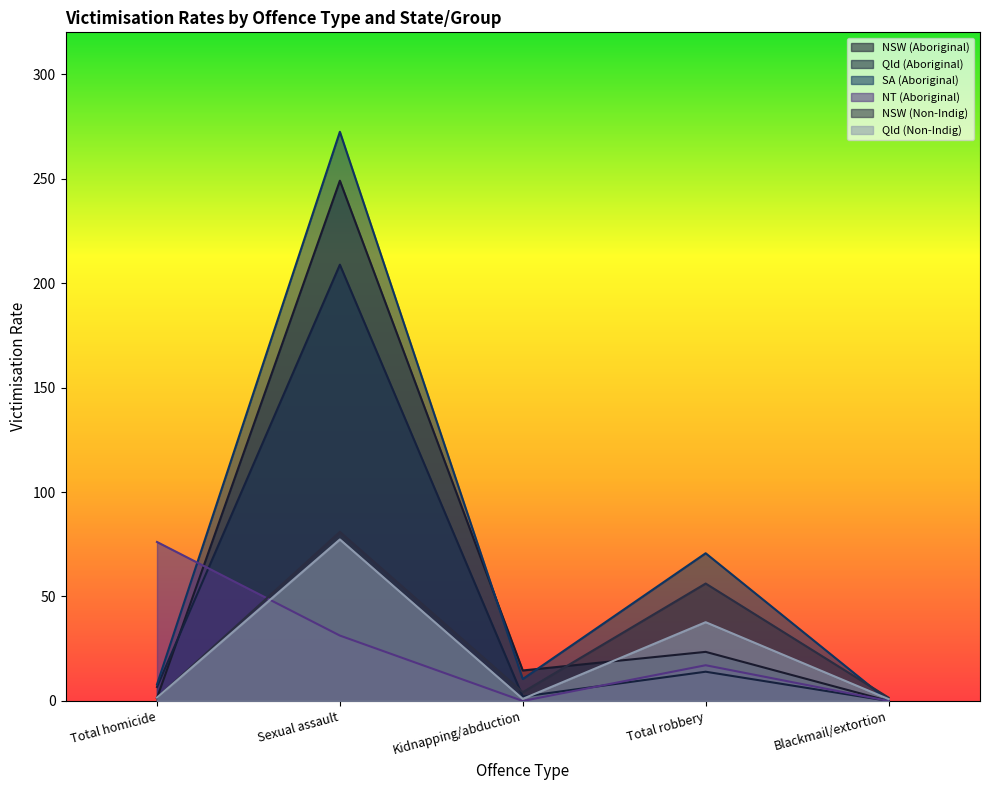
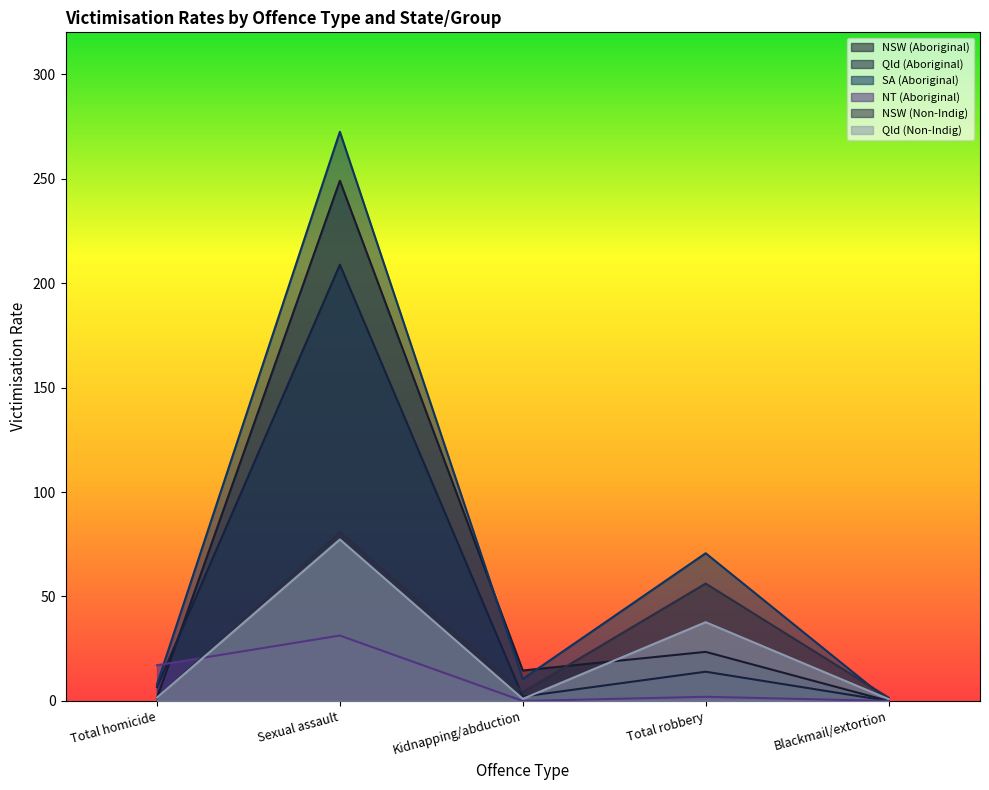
NT (Aboriginal), Total homicide: 76 -> 17
NT (Aboriginal), Total robbery: 17 -> 2
